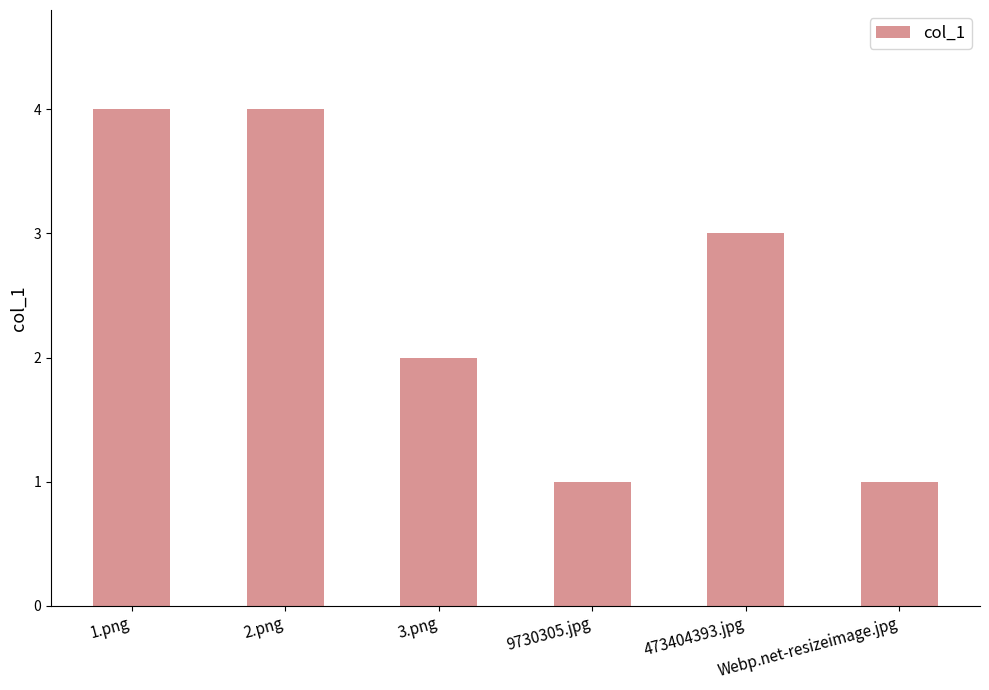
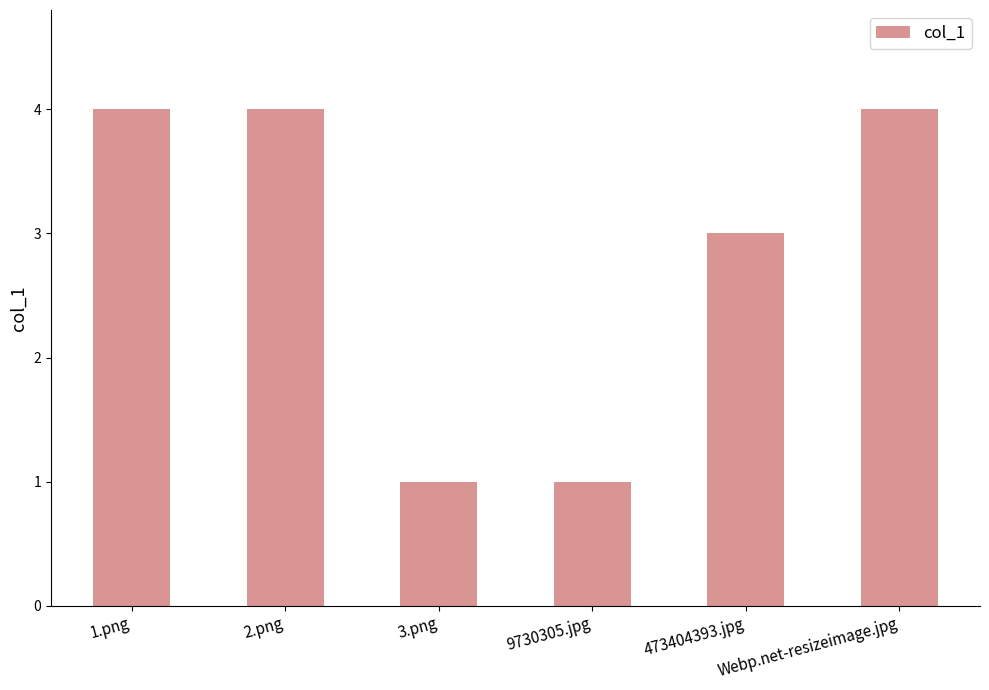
3.png: 2 -> 1
Webp.net-resizeimage.jpg: 1 -> 4
